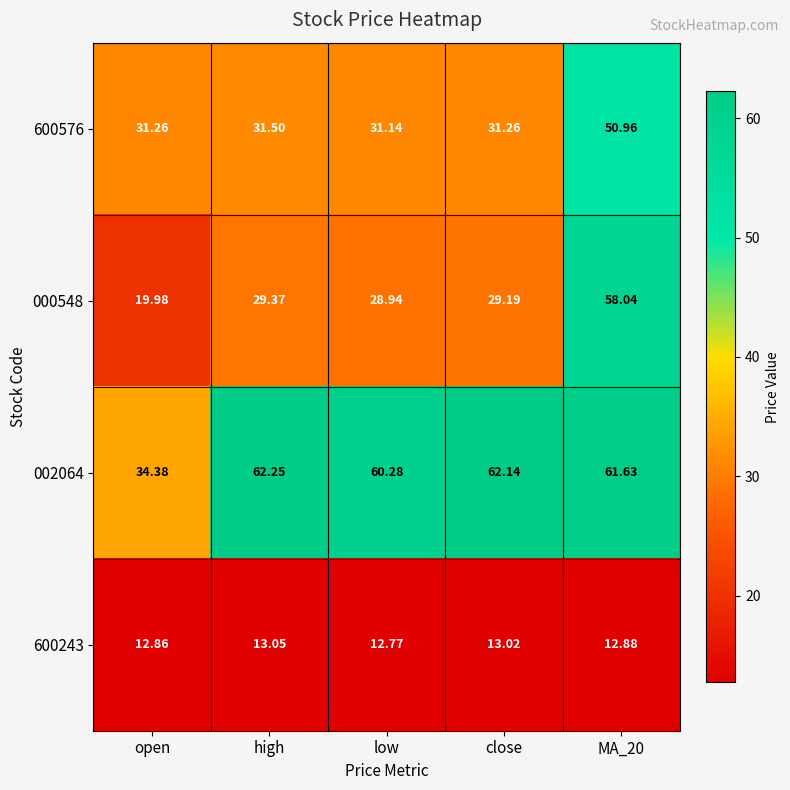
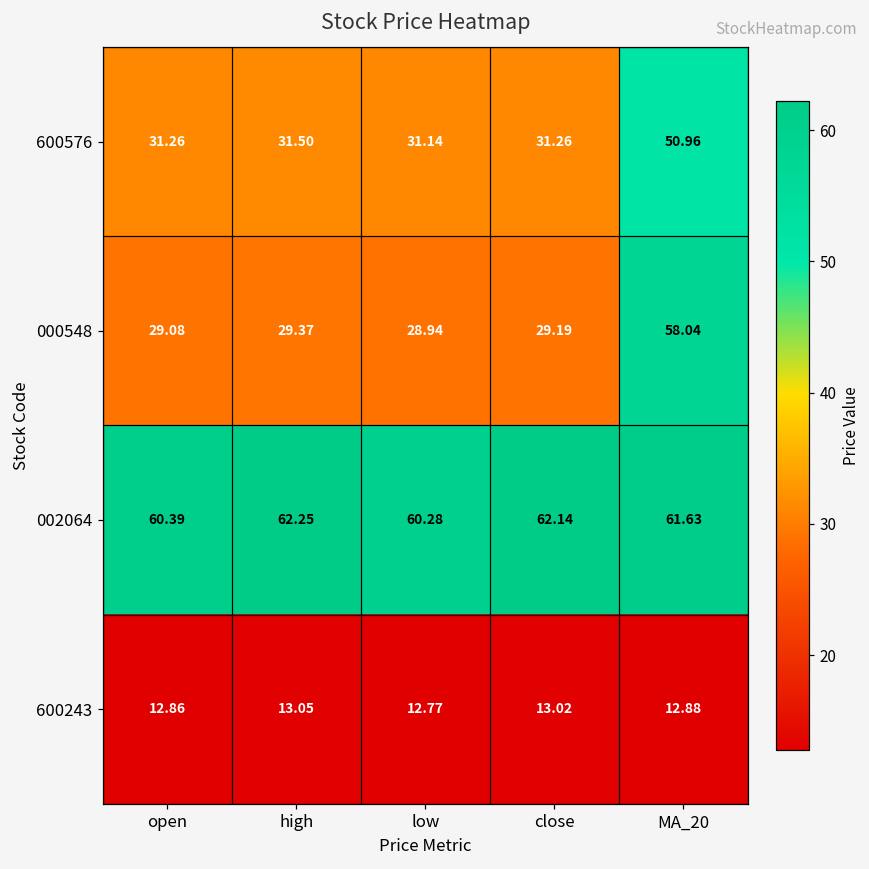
000548, open: 19.98 -> 29.08
002064, open: 34.38 -> 60.39
